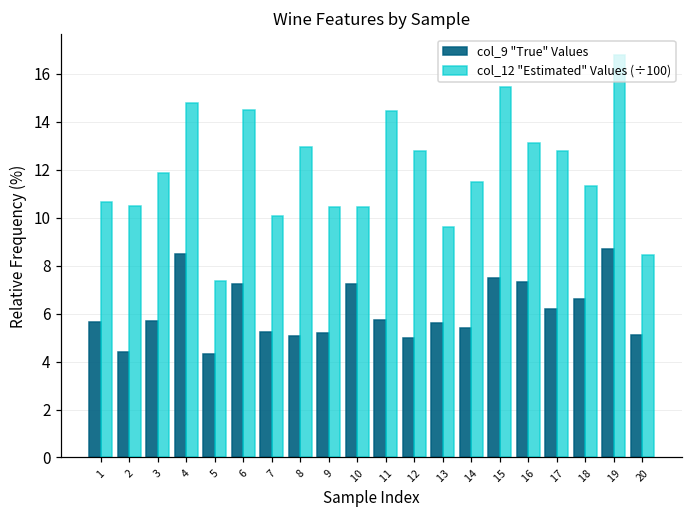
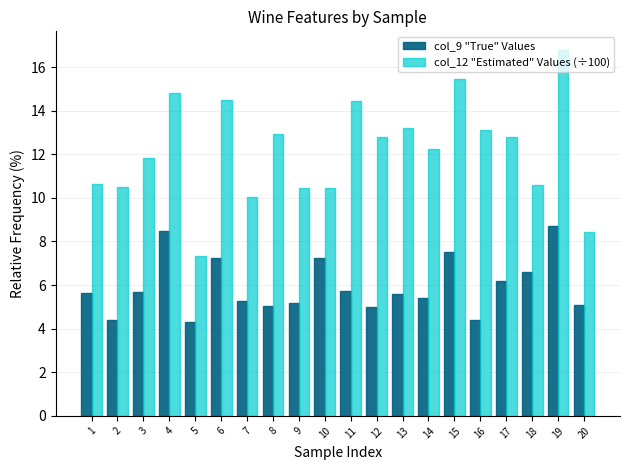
col_12 "Estimated" Values (÷100), 13: 9.6 -> 13.2
col_12 "Estimated" Values (÷100), 14: 11.5 -> 12.2
col_9 "True" Values, 16: 7.3 -> 4.4
col_12 "Estimated" Values (÷100), 18: 11.3 -> 10.6
